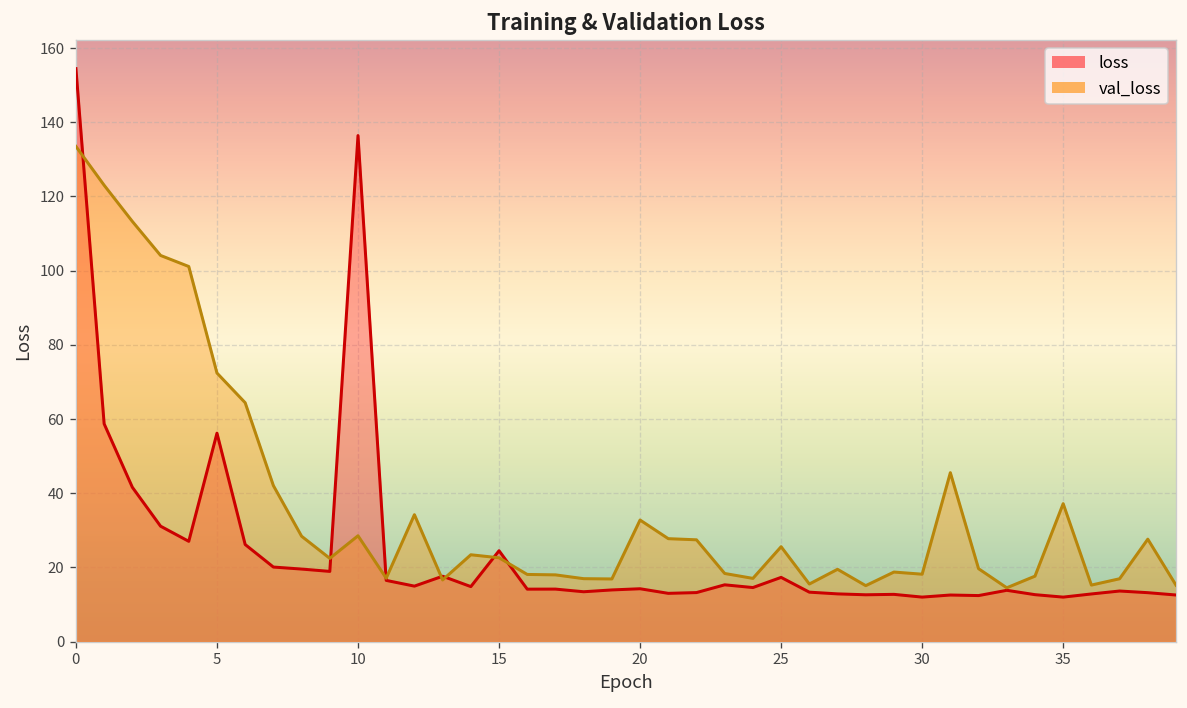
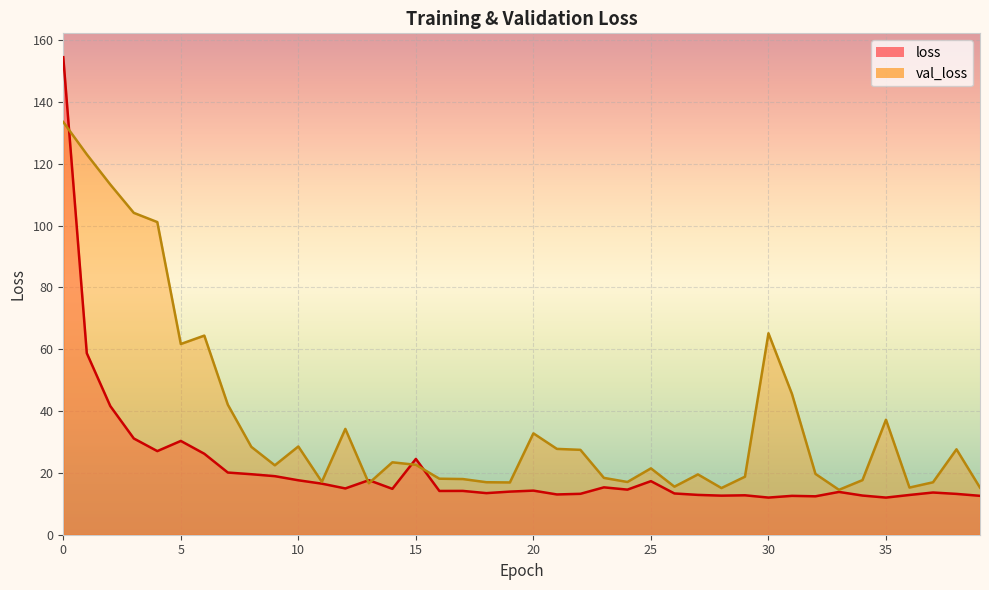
loss, 5: 56 -> 30
val_loss, 5: 72 -> 62
loss, 10: 136 -> 18
val_loss, 25: 26 -> 21
val_loss, 30: 18 -> 65
